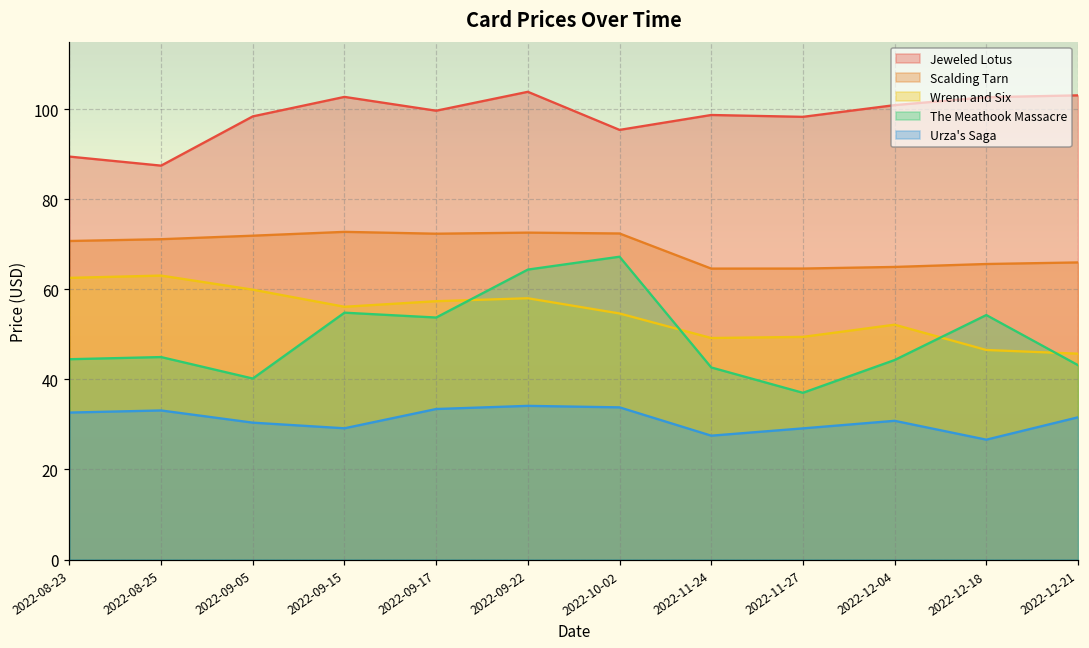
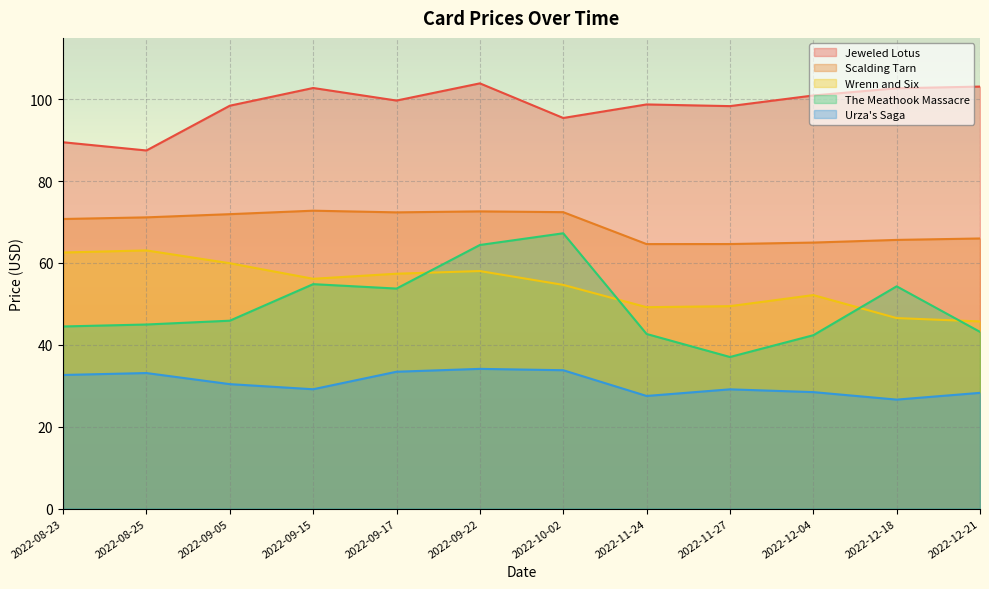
The Meathook Massacre, 2022-09-05: 40 -> 46
The Meathook Massacre, 2022-12-04: 44 -> 42
Urza's Saga, 2022-12-04: 31 -> 28
Urza's Saga, 2022-12-21: 32 -> 28
